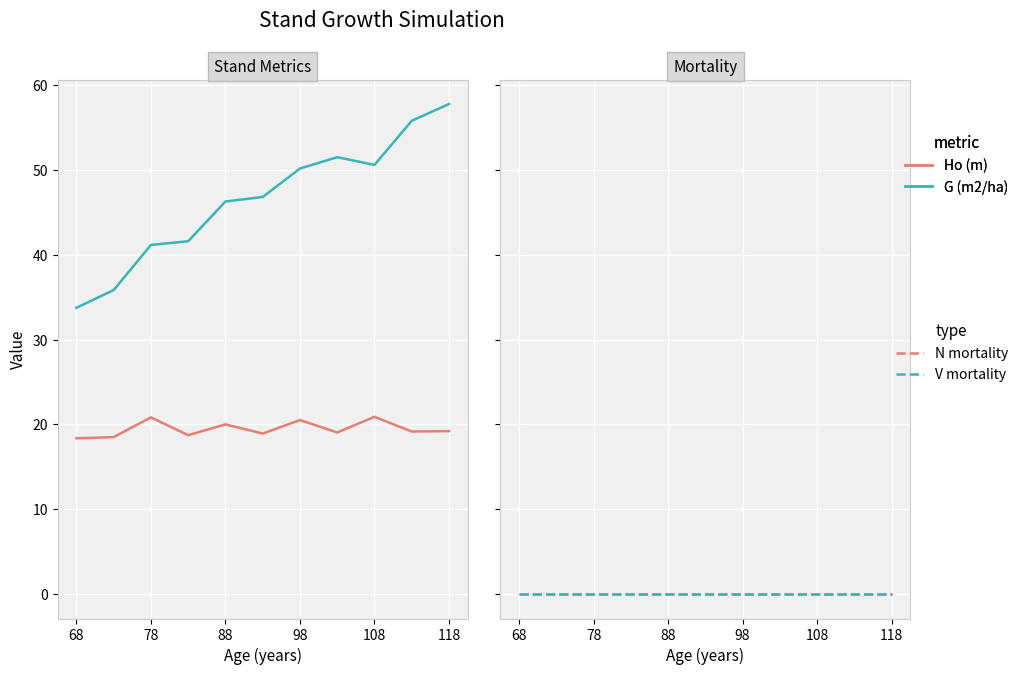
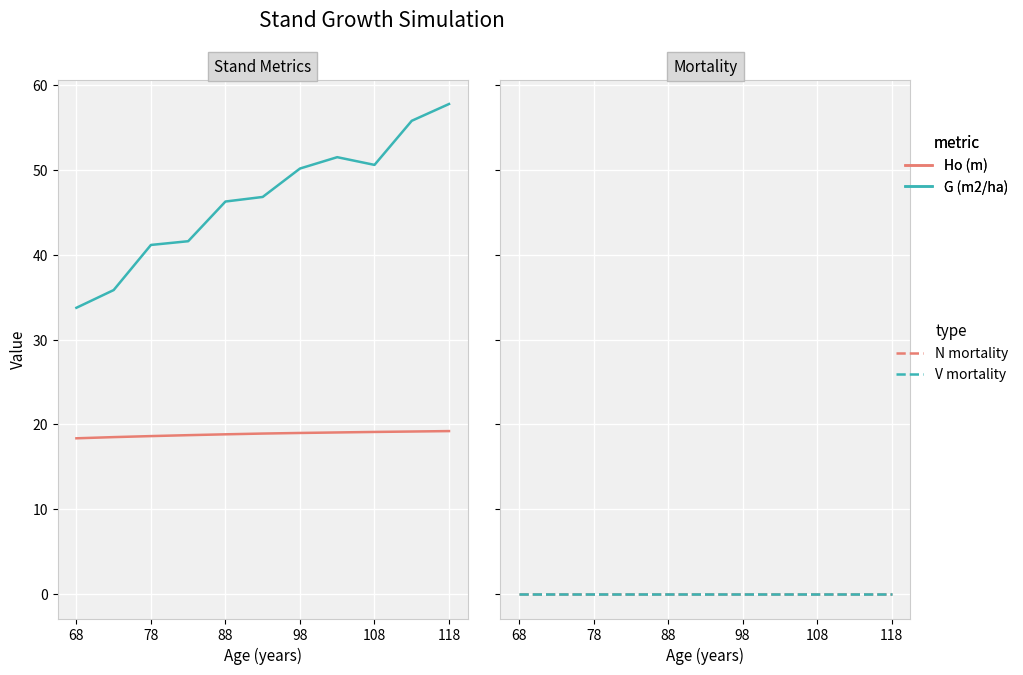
Stand Metrics, Ho (m), 78: 21 -> 19
Stand Metrics, Ho (m), 88: 20 -> 19
Stand Metrics, Ho (m), 98: 21 -> 19
Stand Metrics, Ho (m), 108: 21 -> 19
